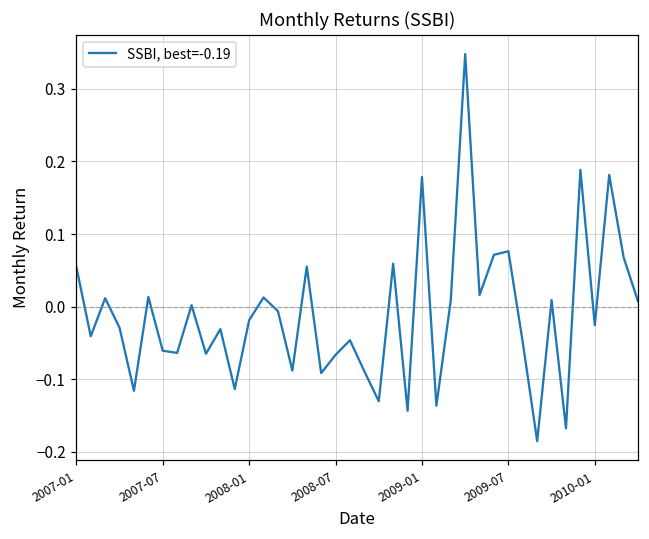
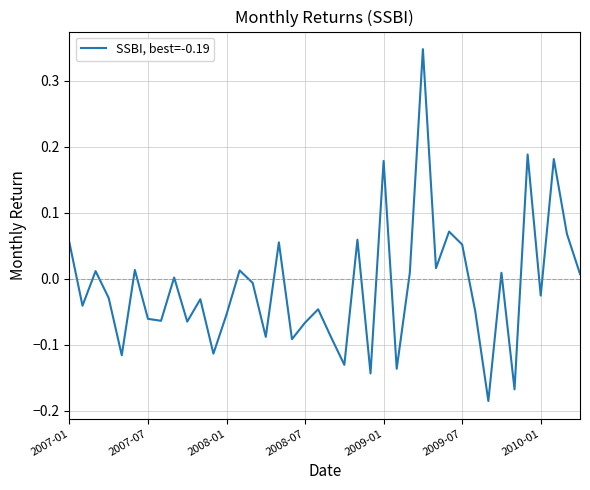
2008-01: -0.02 -> -0.05
2009-07: 0.08 -> 0.05
